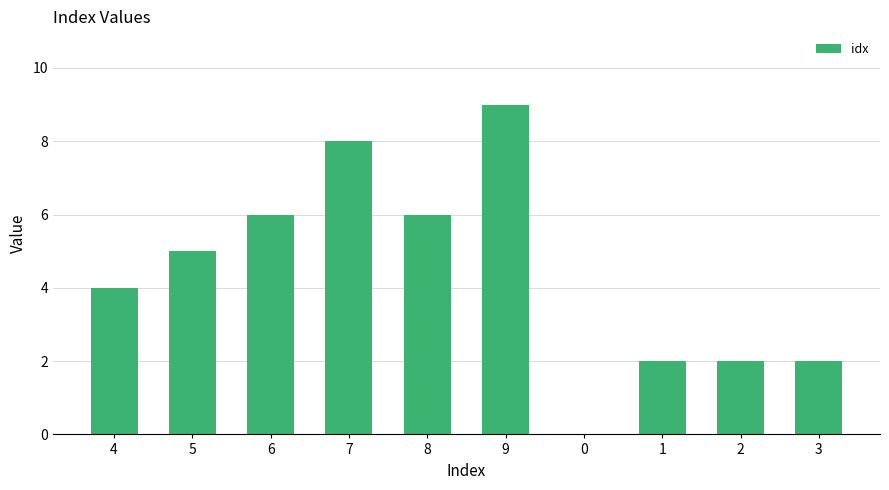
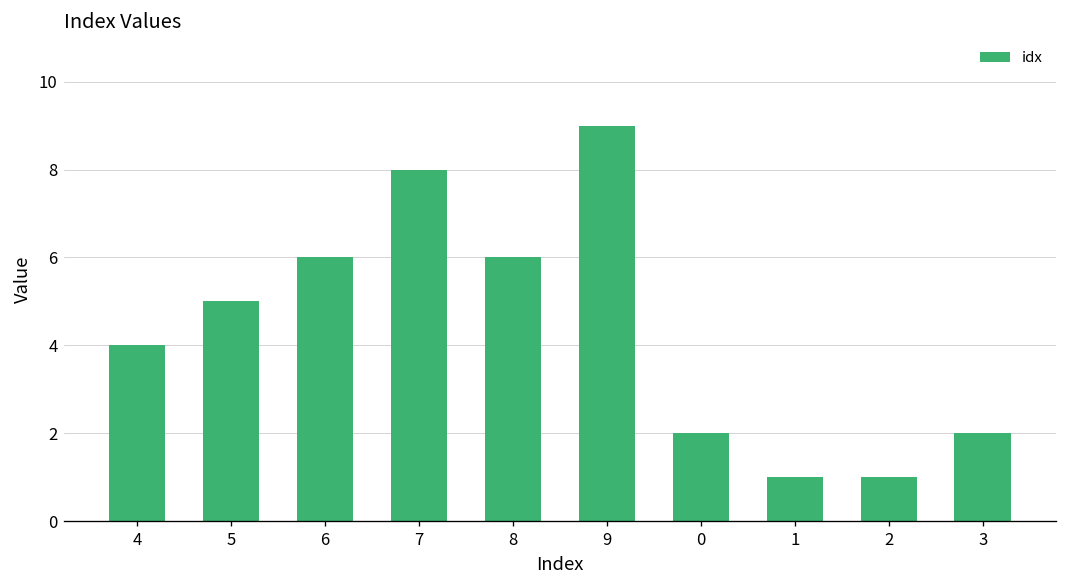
0: 0 -> 2
1: 2 -> 1
2: 2 -> 1
